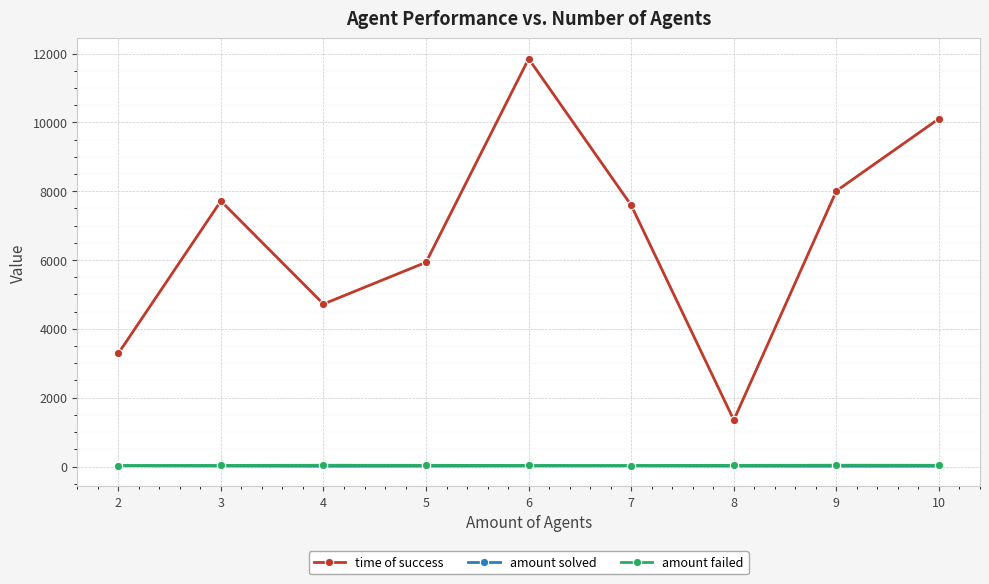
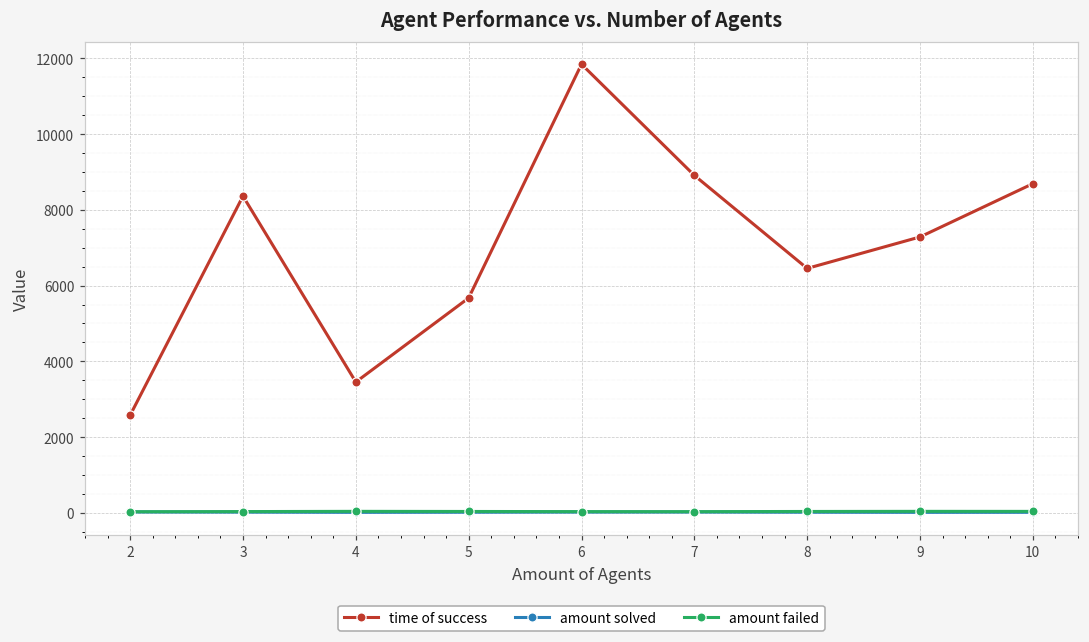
time of success, 2: 3300 -> 2600
time of success, 3: 7700 -> 8400
time of success, 4: 4700 -> 3500
time of success, 5: 5900 -> 5700
time of success, 7: 7600 -> 8900
time of success, 8: 1400 -> 6500
time of success, 9: 8000 -> 7300
time of success, 10: 10100 -> 8700
